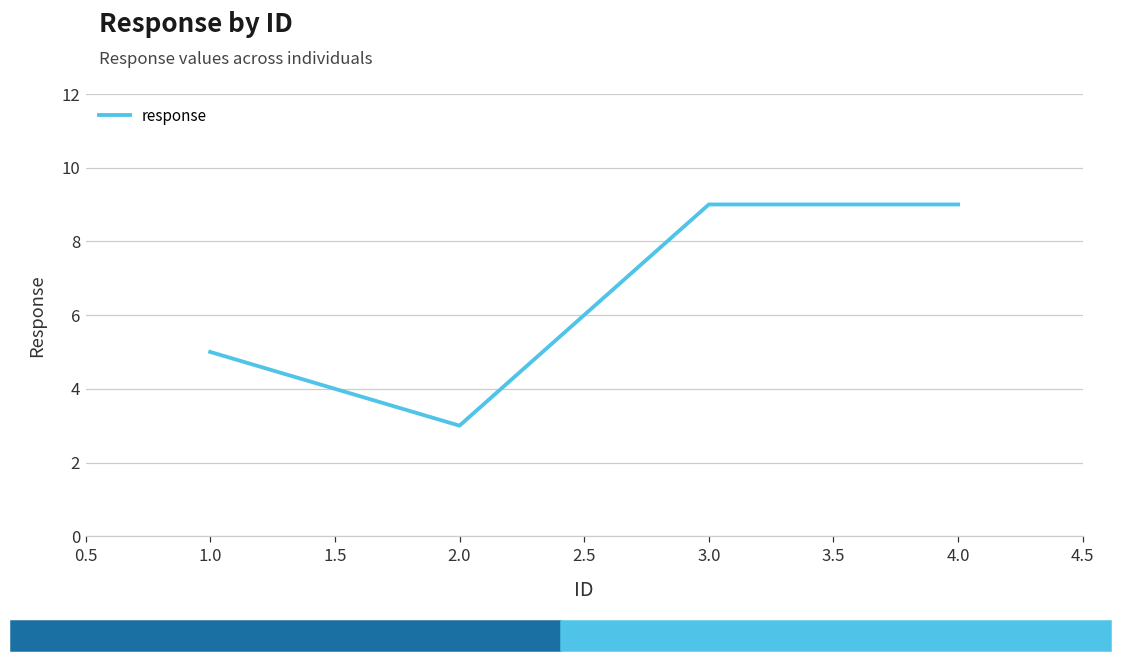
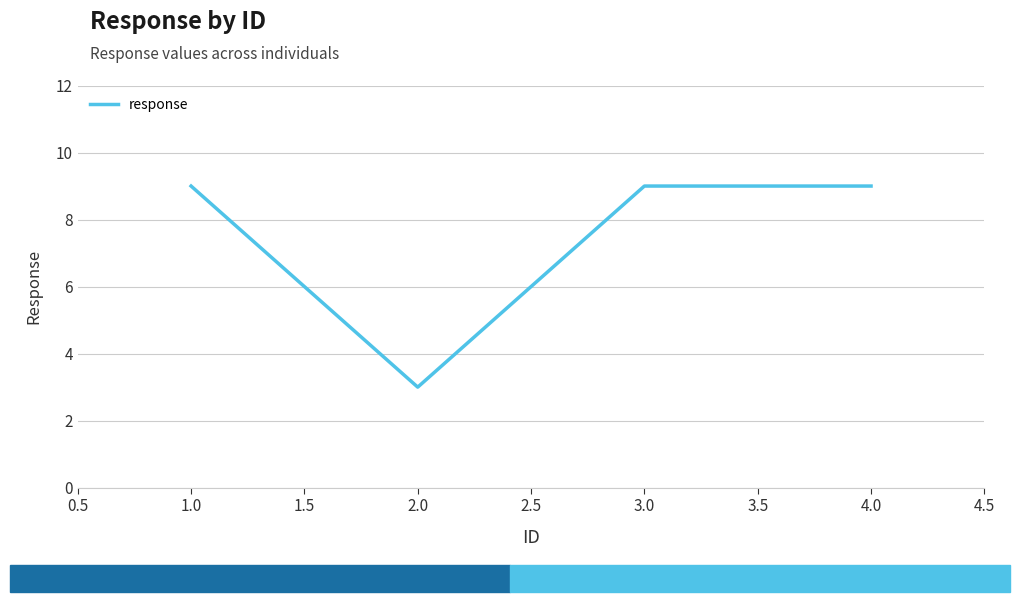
1.0: 5 -> 9
